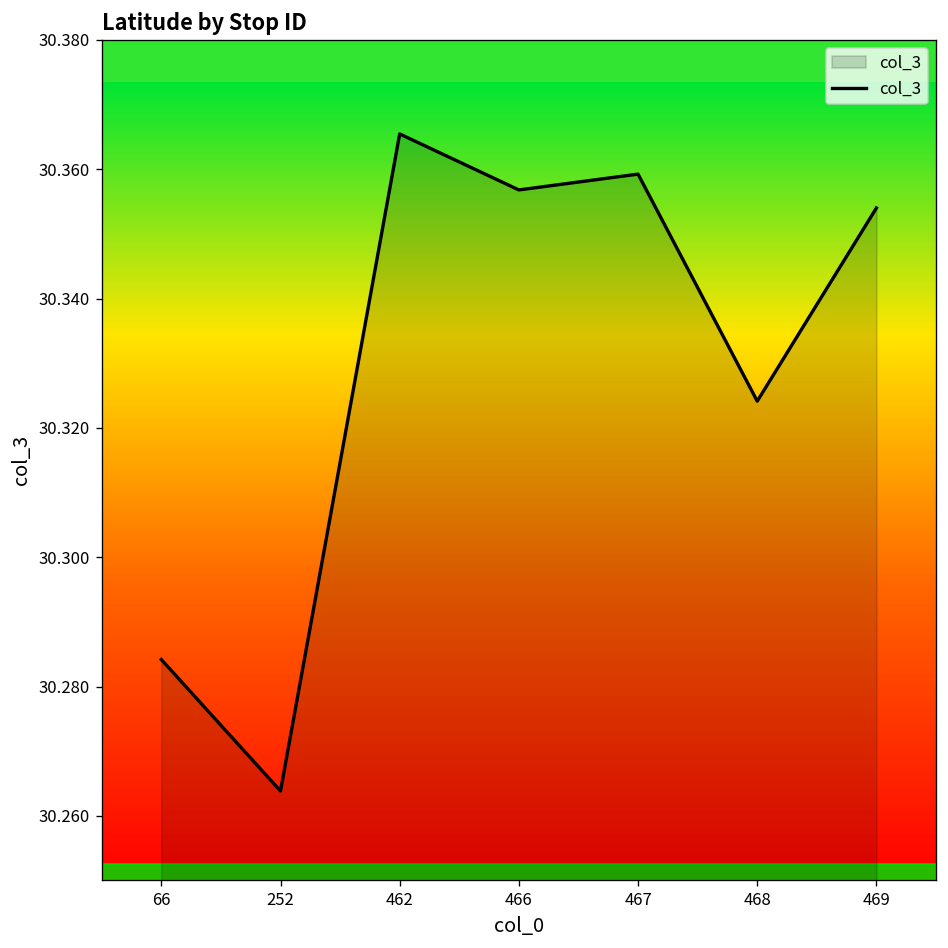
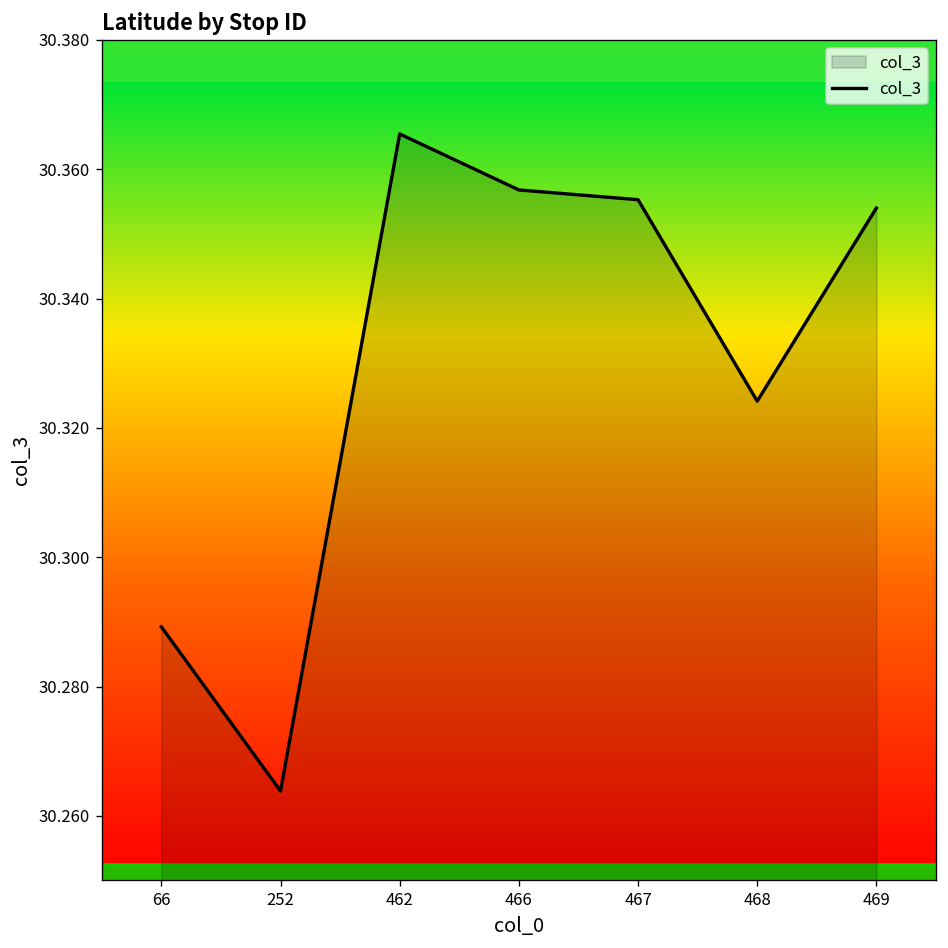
66: 30.284 -> 30.289
467: 30.359 -> 30.355
